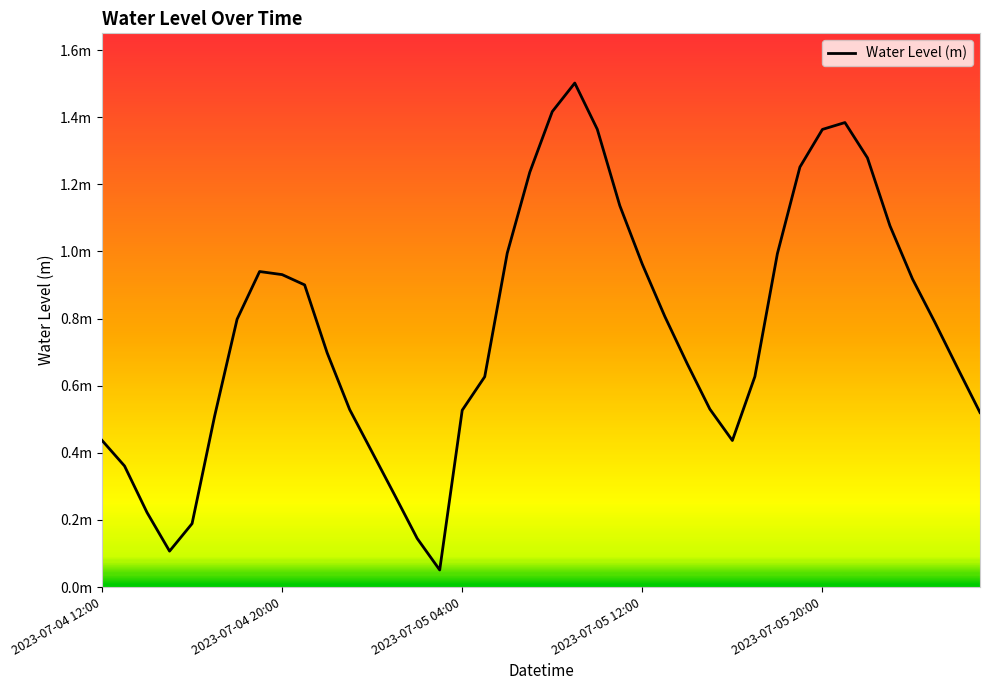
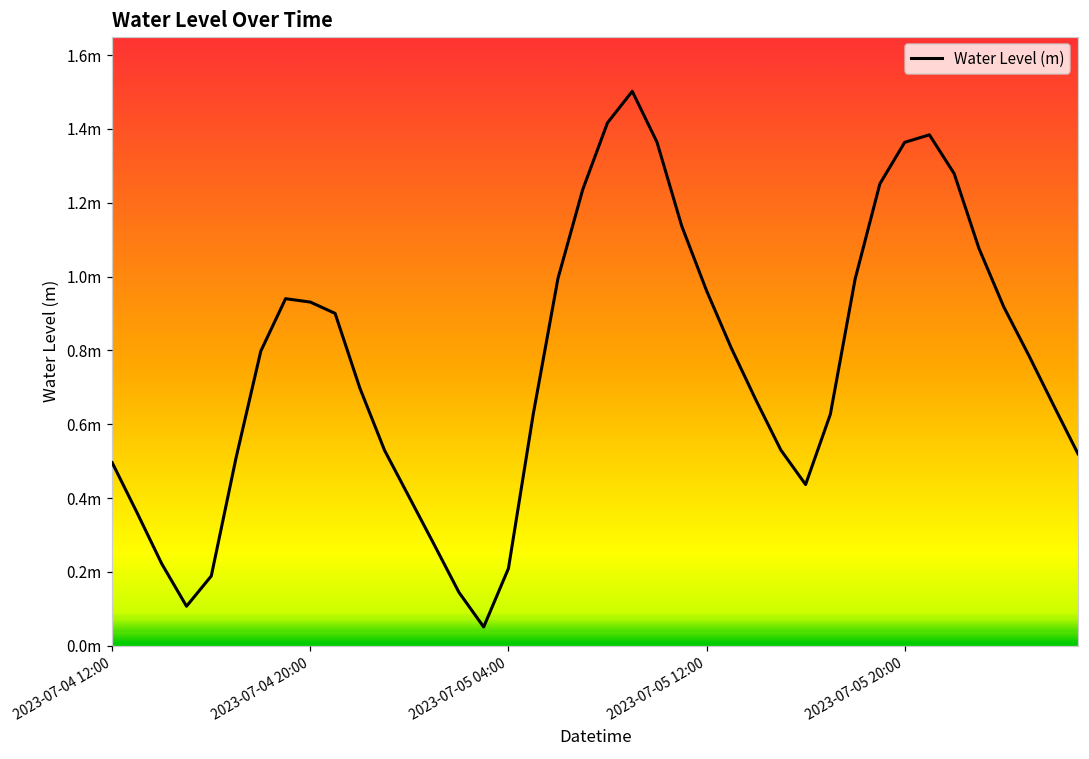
2023-07-04 12:00: 0.44m -> 0.50m
2023-07-05 04:00: 0.53m -> 0.21m
